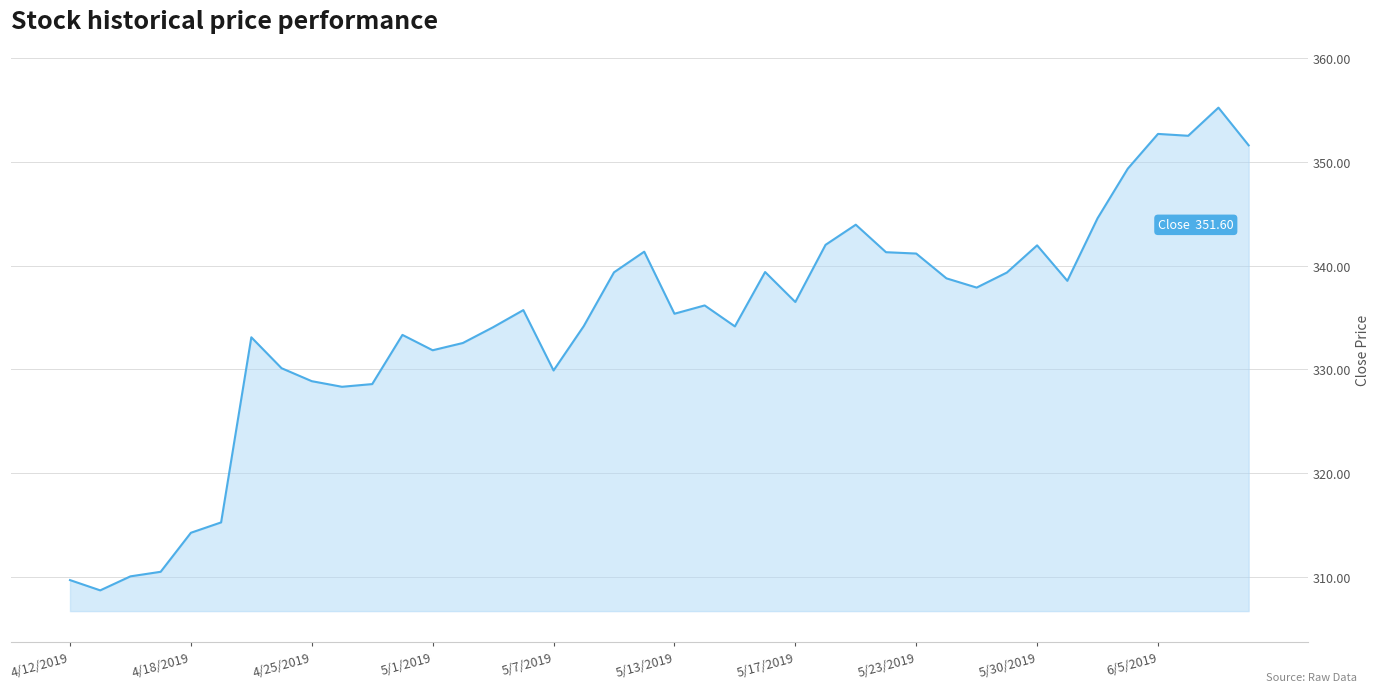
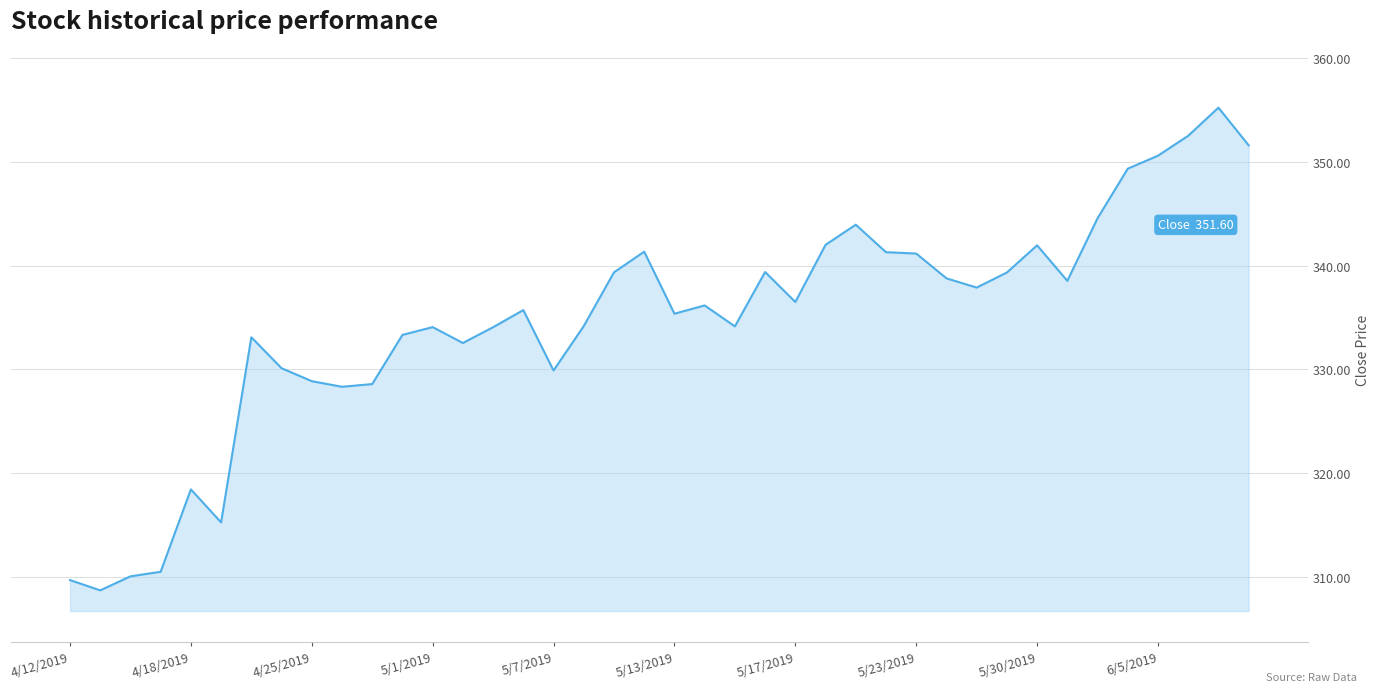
4/18/2019: 314.3 -> 318.4
5/1/2019: 331.9 -> 334.1
6/5/2019: 352.7 -> 350.6
